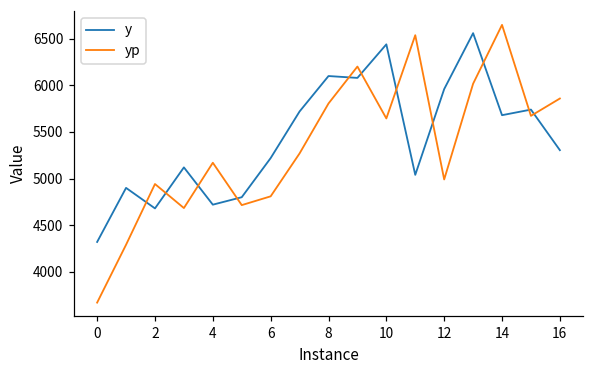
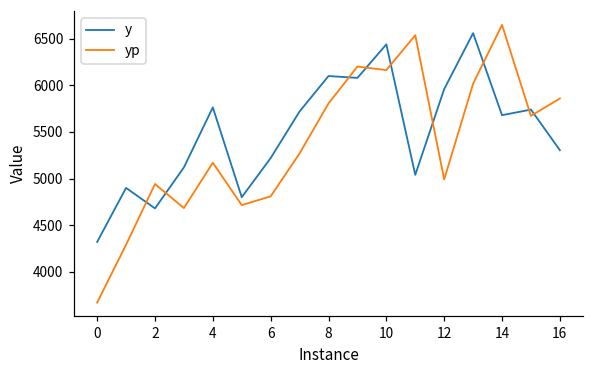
y, 4: 4700 -> 5800
yp, 10: 5600 -> 6200
